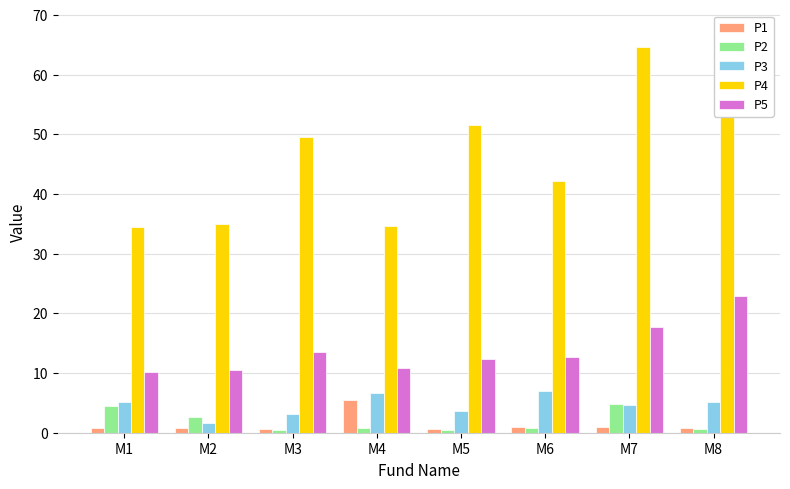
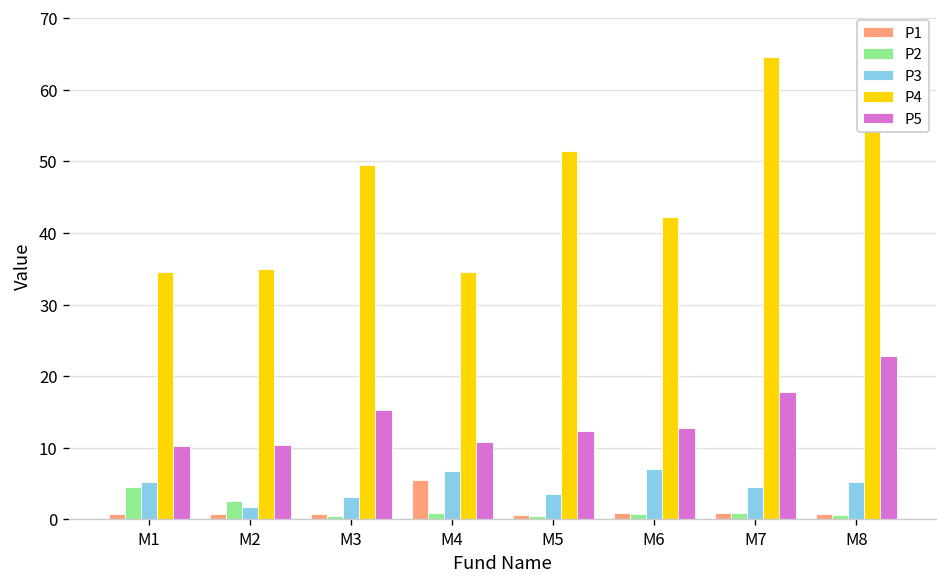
P5, M3: 13 -> 15
P2, M7: 5 -> 1
